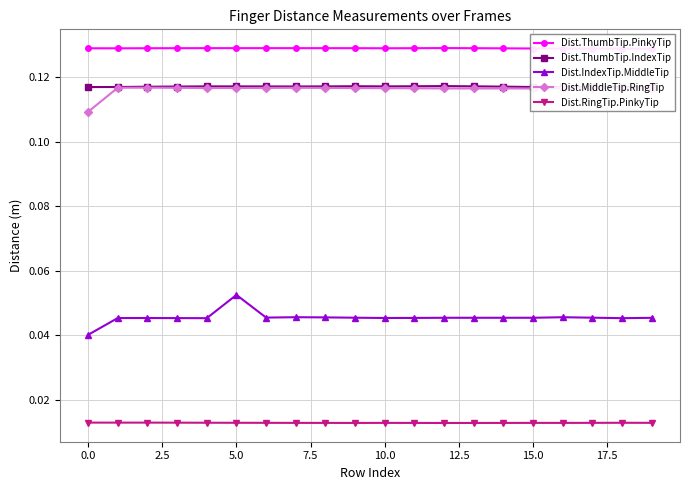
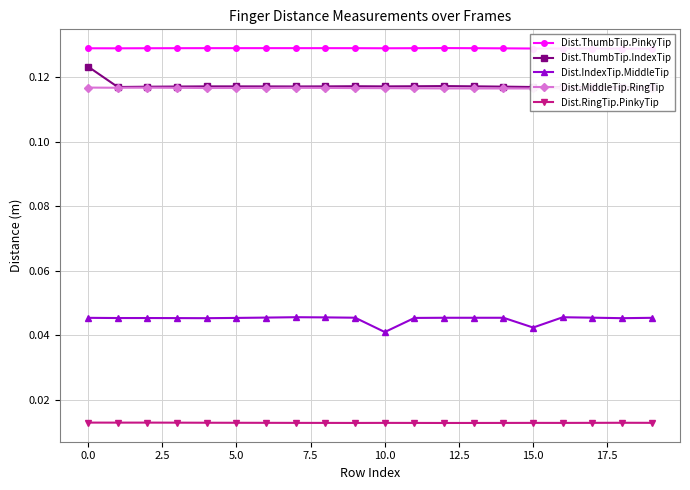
Dist.ThumbTip.IndexTip, 0.0: 0.117 -> 0.123
Dist.IndexTip.MiddleTip, 0.0: 0.040 -> 0.045
Dist.MiddleTip.RingTip, 0.0: 0.109 -> 0.117
Dist.IndexTip.MiddleTip, 5.0: 0.052 -> 0.045
Dist.IndexTip.MiddleTip, 10.0: 0.045 -> 0.041
Dist.IndexTip.MiddleTip, 15.0: 0.045 -> 0.042
